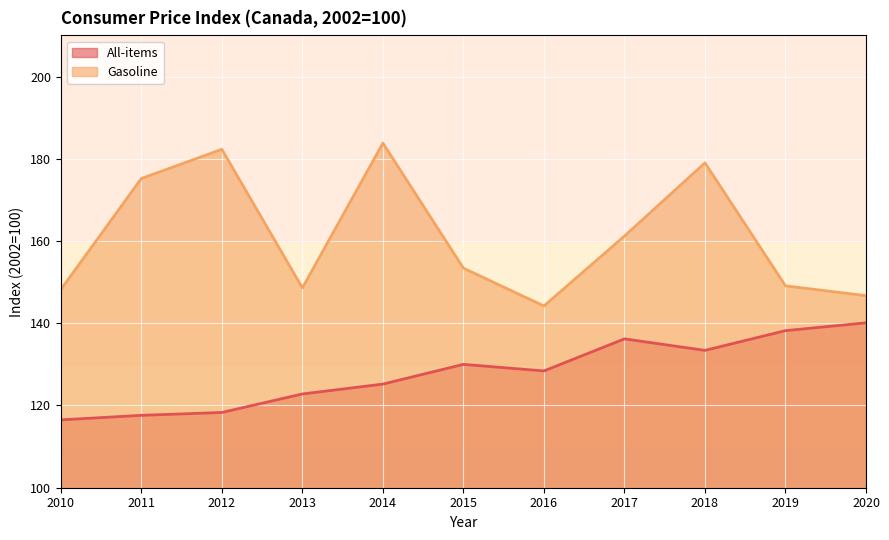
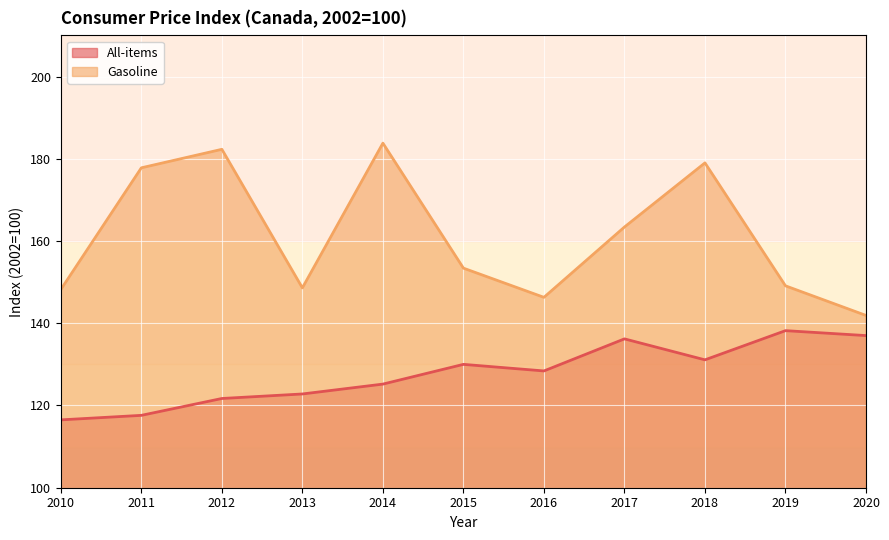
Gasoline, 2011: 175 -> 178
All-items, 2012: 118 -> 122
Gasoline, 2016: 144 -> 146
Gasoline, 2017: 161 -> 163
All-items, 2018: 133 -> 131
All-items, 2020: 140 -> 137
Gasoline, 2020: 147 -> 142
